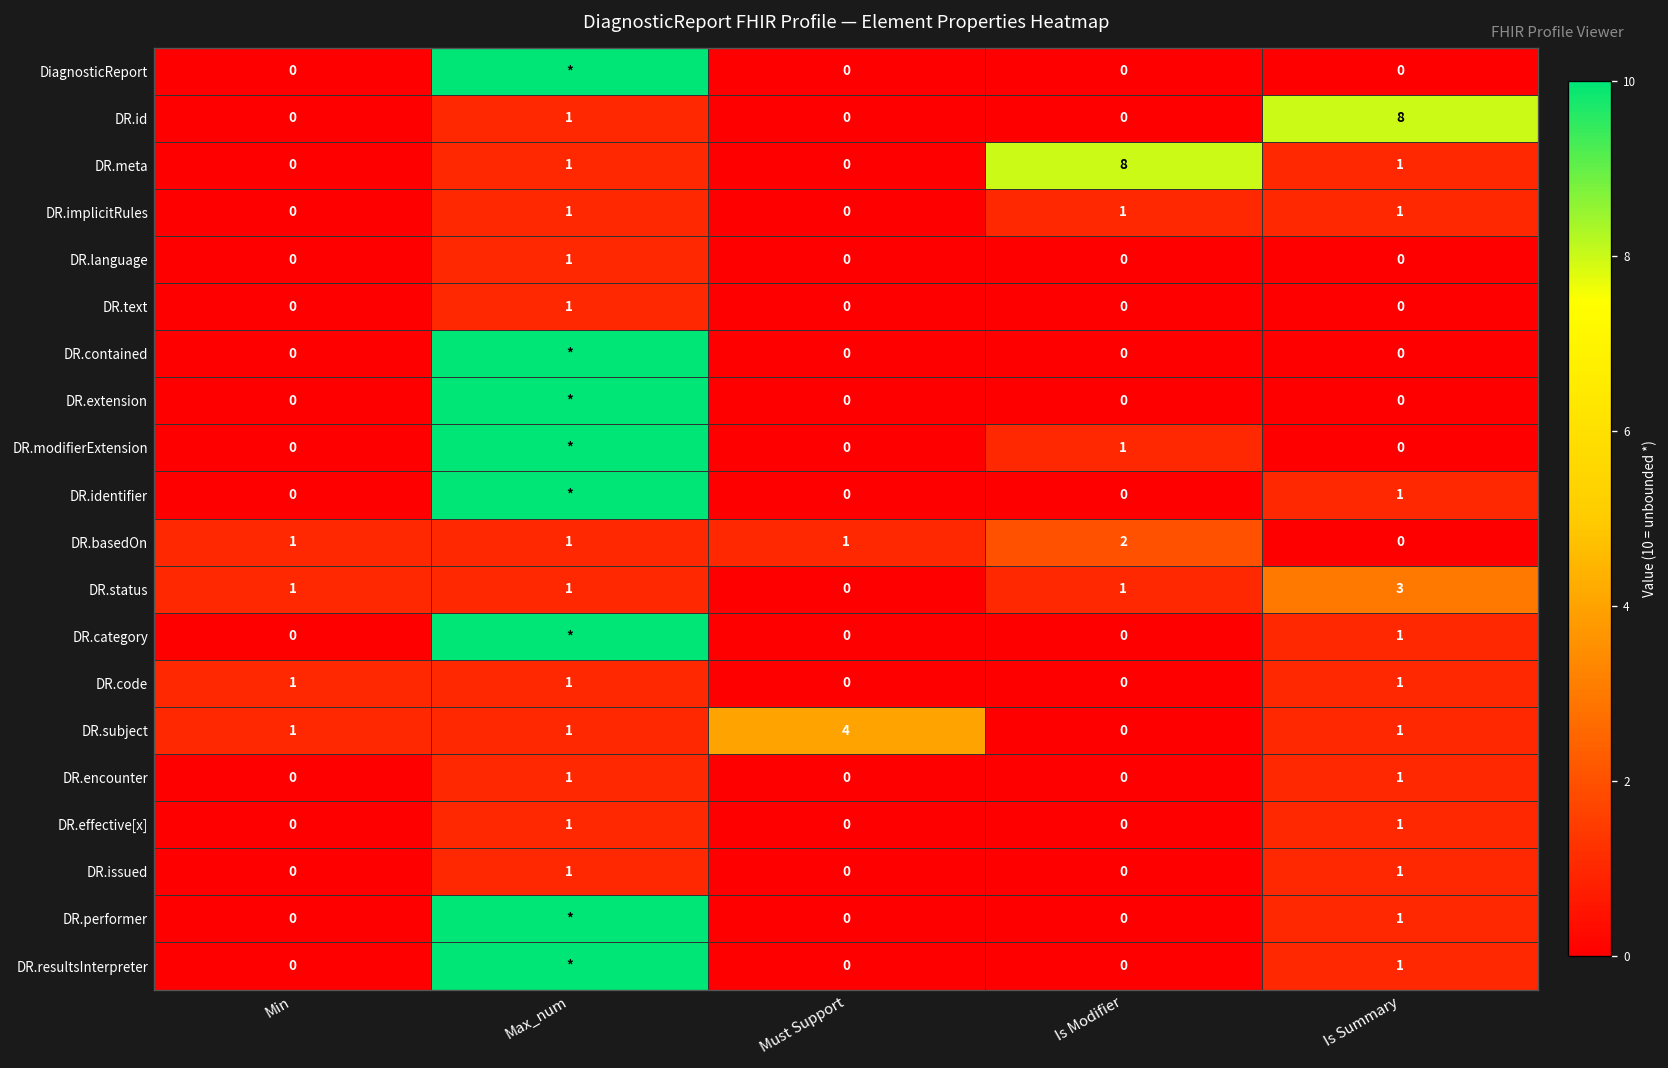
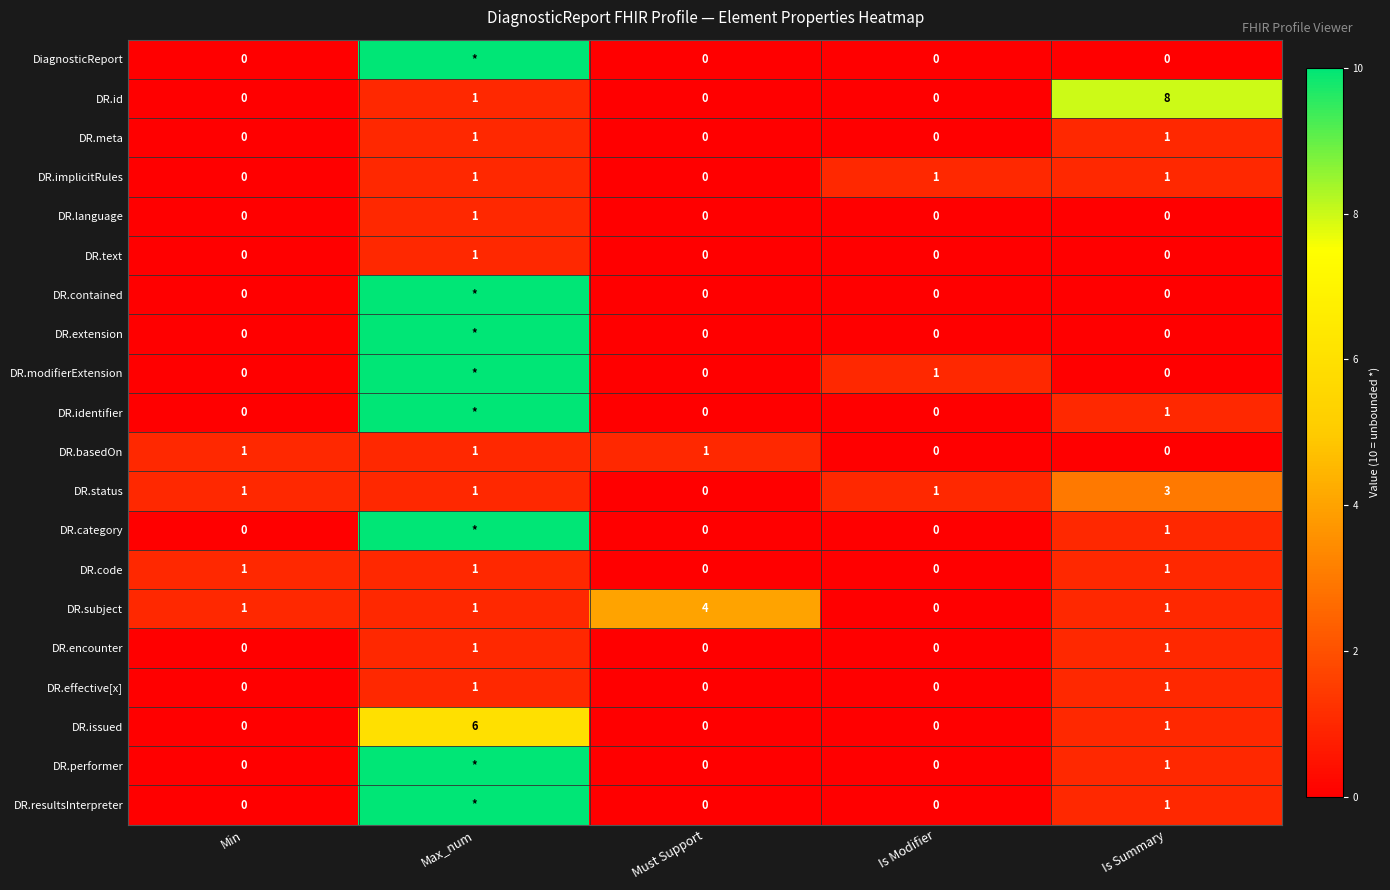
DR.meta, Is Modifier: 8 -> 0
DR.basedOn, Is Modifier: 2 -> 0
DR.issued, Max_num: 1 -> 6
